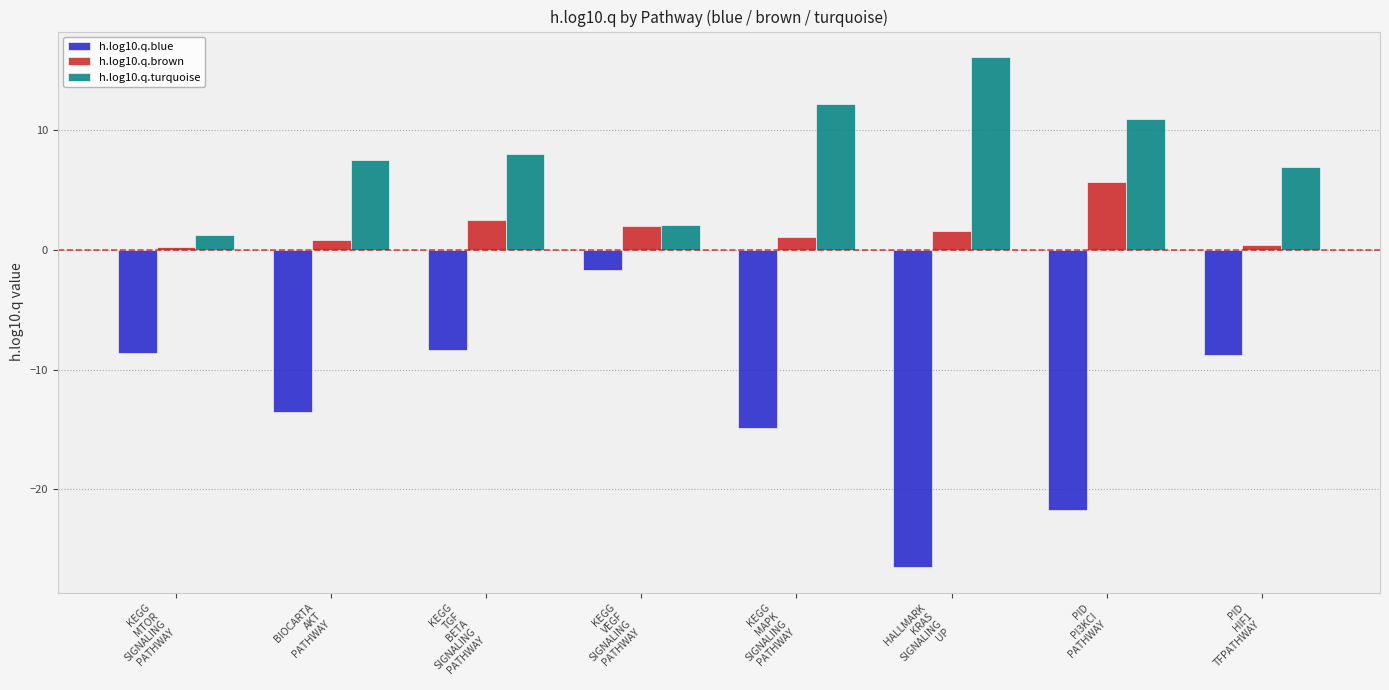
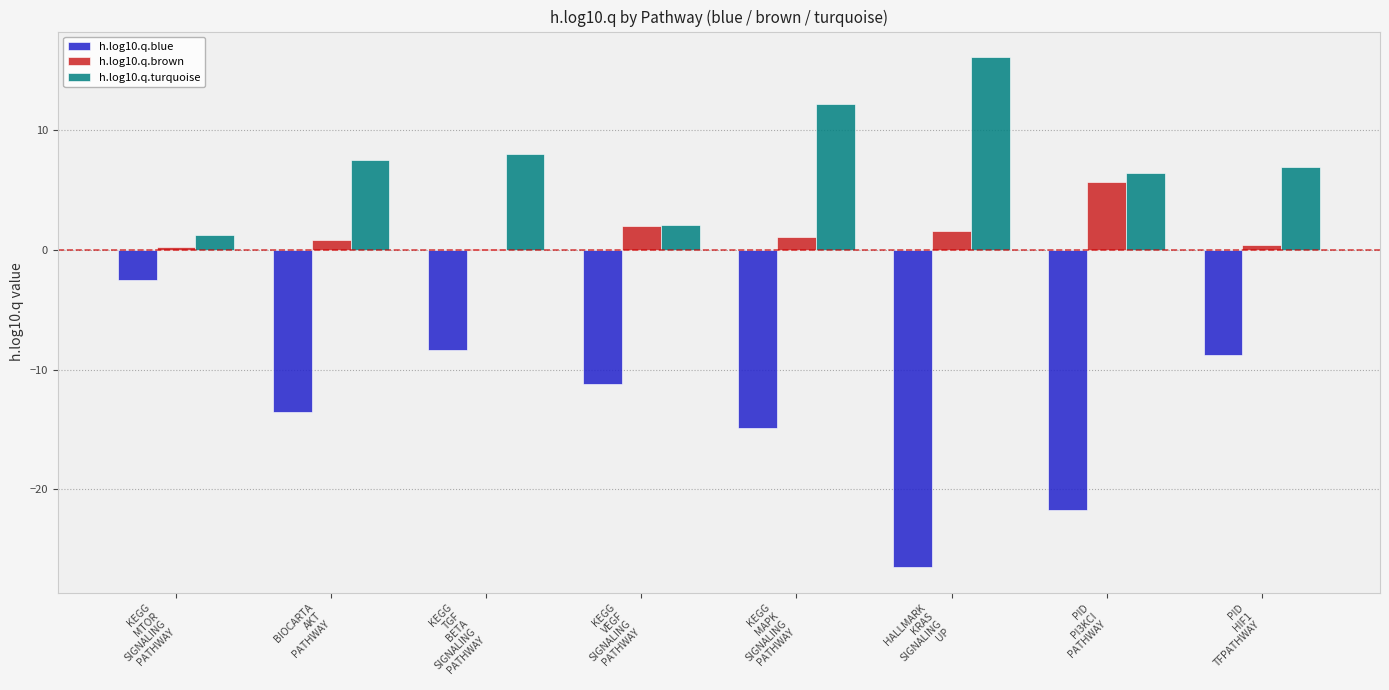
h.log10.q.blue, KEGG MTOR SIGNALING PATHWAY: -8.6 -> -2.5
h.log10.q.brown, KEGG TGF BETA SIGNALING PATHWAY: 2.5 -> 0.1
h.log10.q.blue, KEGG VEGF SIGNALING PATHWAY: -1.7 -> -11.2
h.log10.q.turquoise, PID PI3KCI PATHWAY: 10.9 -> 6.5
